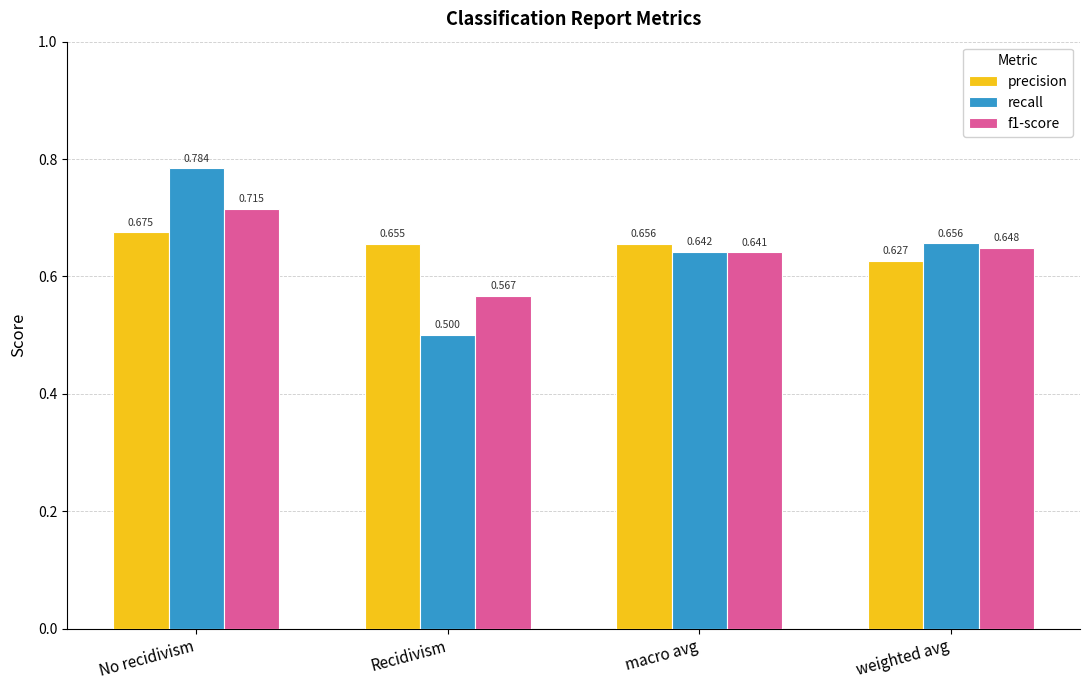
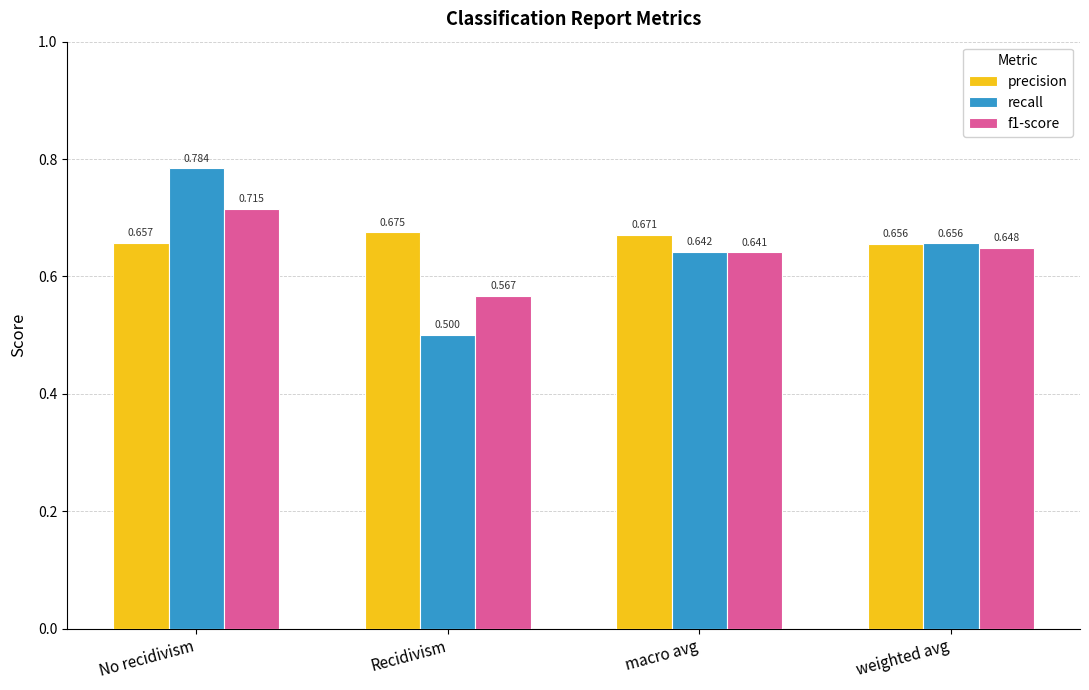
precision, No recidivism: 0.675 -> 0.657
precision, Recidivism: 0.655 -> 0.675
precision, macro avg: 0.656 -> 0.671
precision, weighted avg: 0.627 -> 0.656
